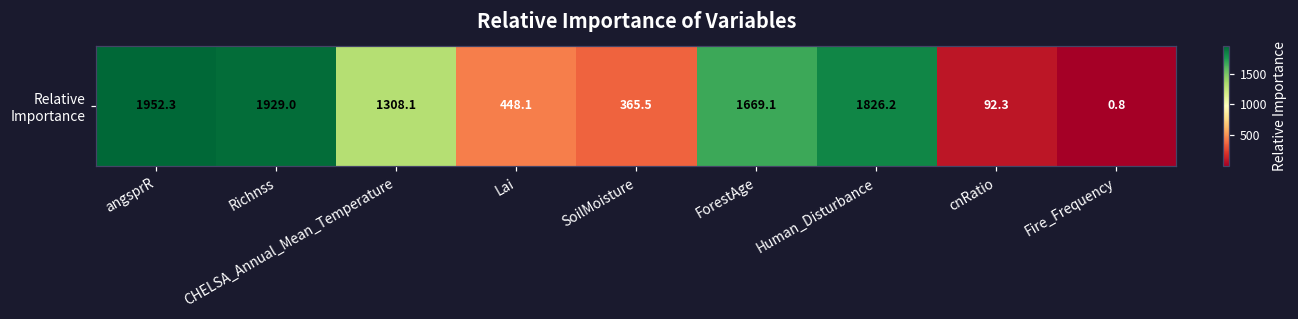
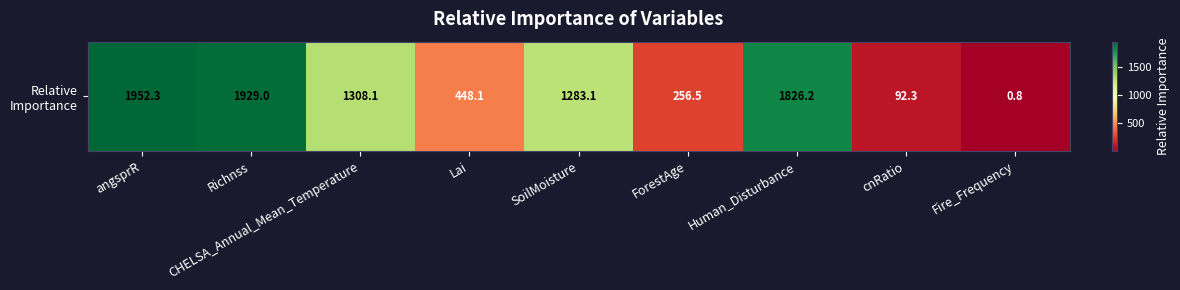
Relative Importance, SoilMoisture: 365.5 -> 1283.1
Relative Importance, ForestAge: 1669.1 -> 256.5
